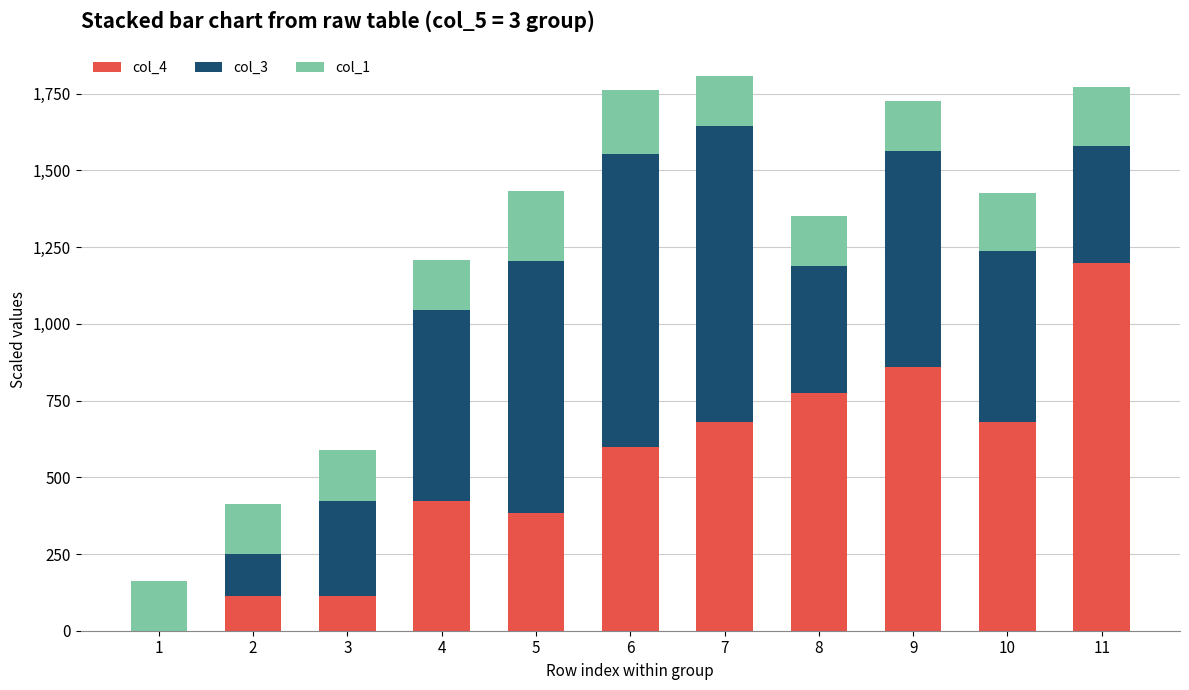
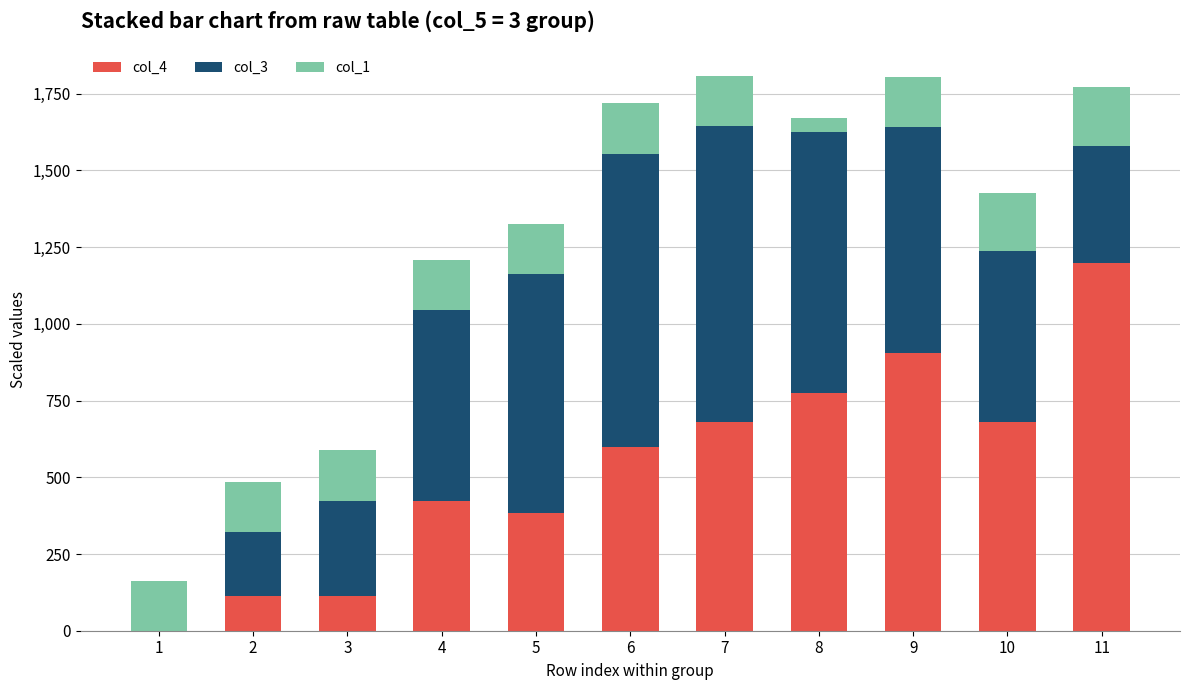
col_3, 2: 140 -> 210
col_3, 5: 820 -> 780
col_1, 5: 230 -> 160
col_1, 6: 210 -> 160
col_3, 8: 410 -> 850
col_1, 8: 160 -> 40
col_4, 9: 860 -> 910
col_3, 9: 700 -> 740
